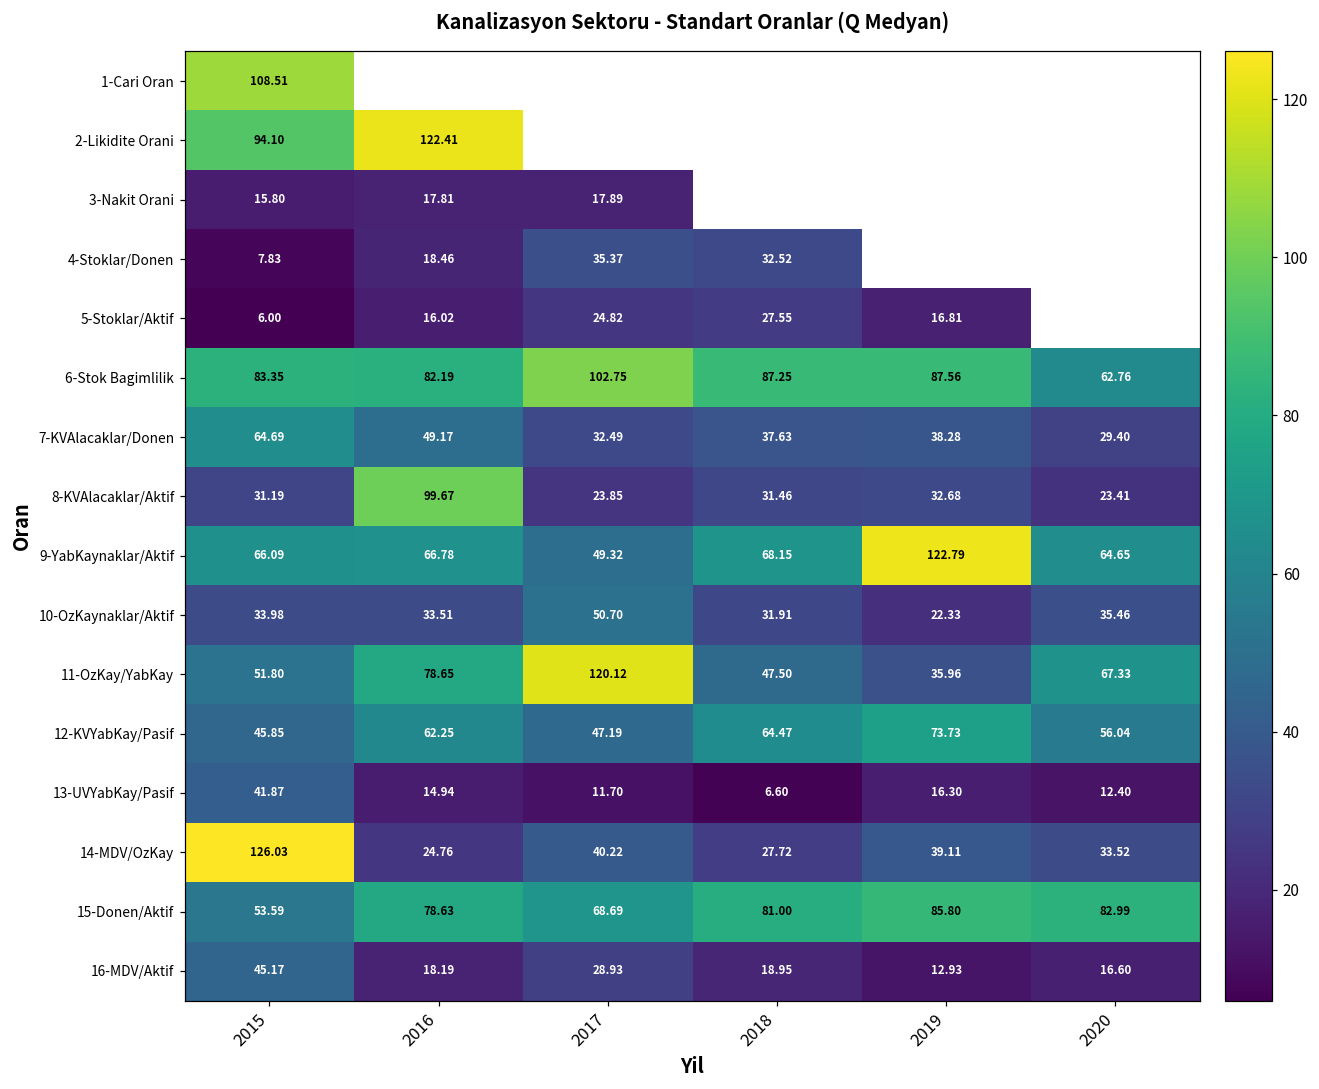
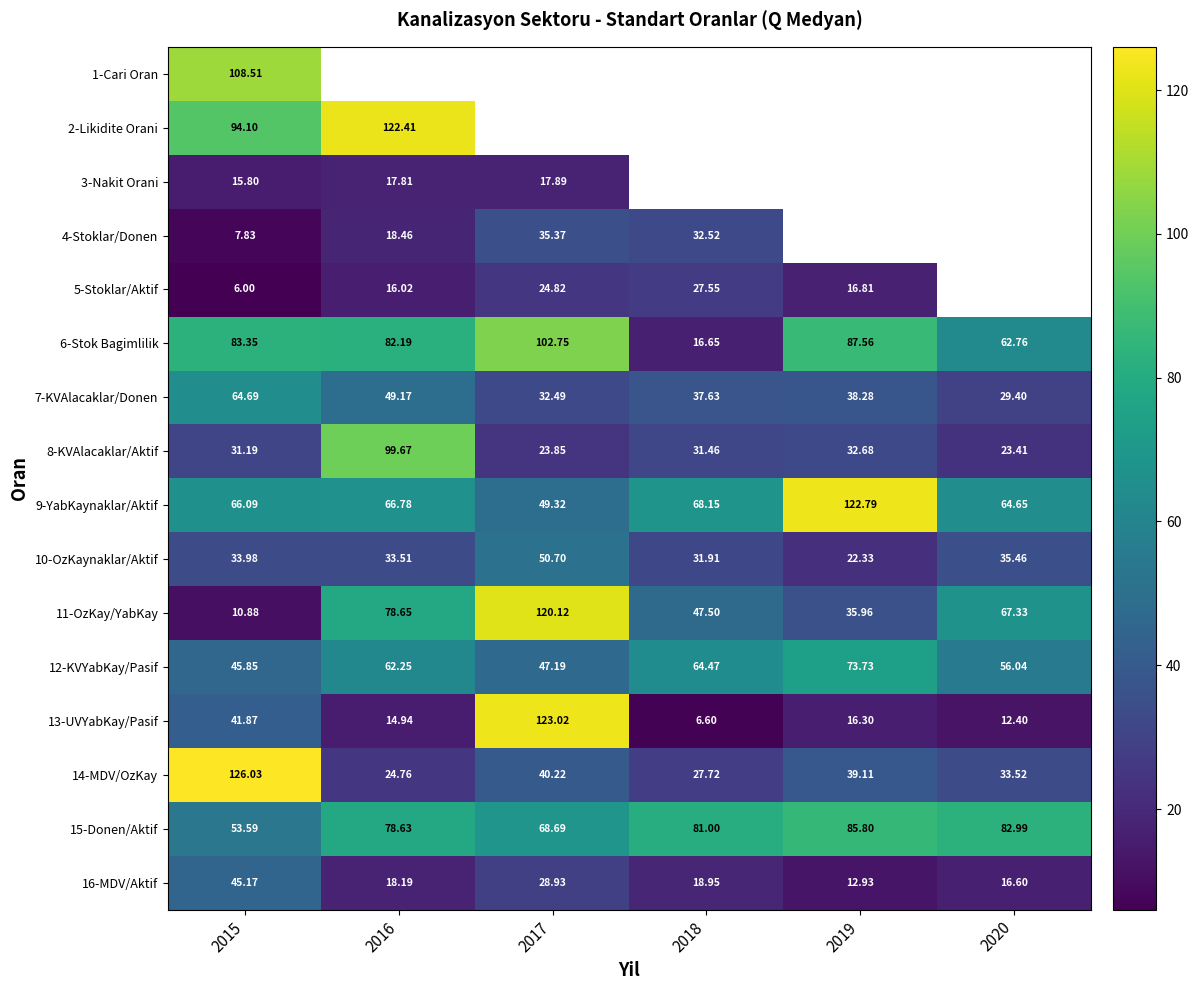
6-Stok Bagimlilik, 2018: 87.25 -> 16.65
11-OzKay/YabKay, 2015: 51.80 -> 10.88
13-UVYabKay/Pasif, 2017: 11.70 -> 123.02
